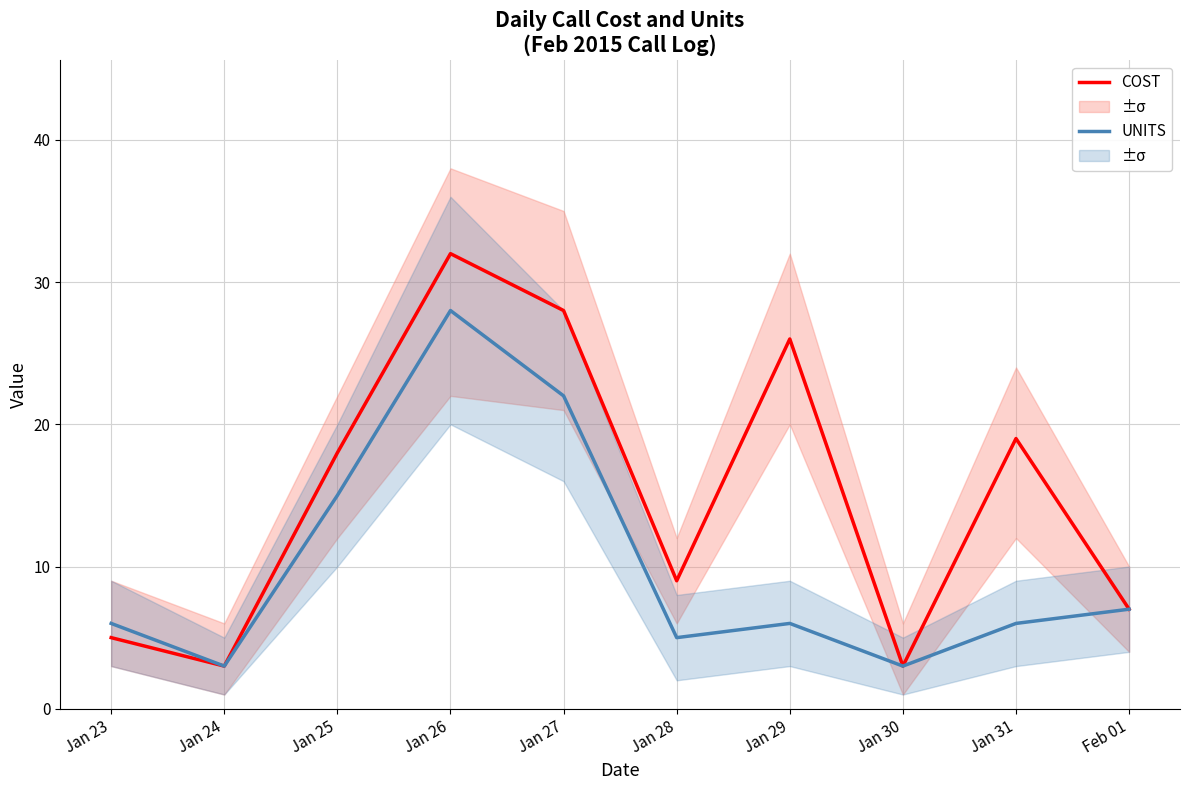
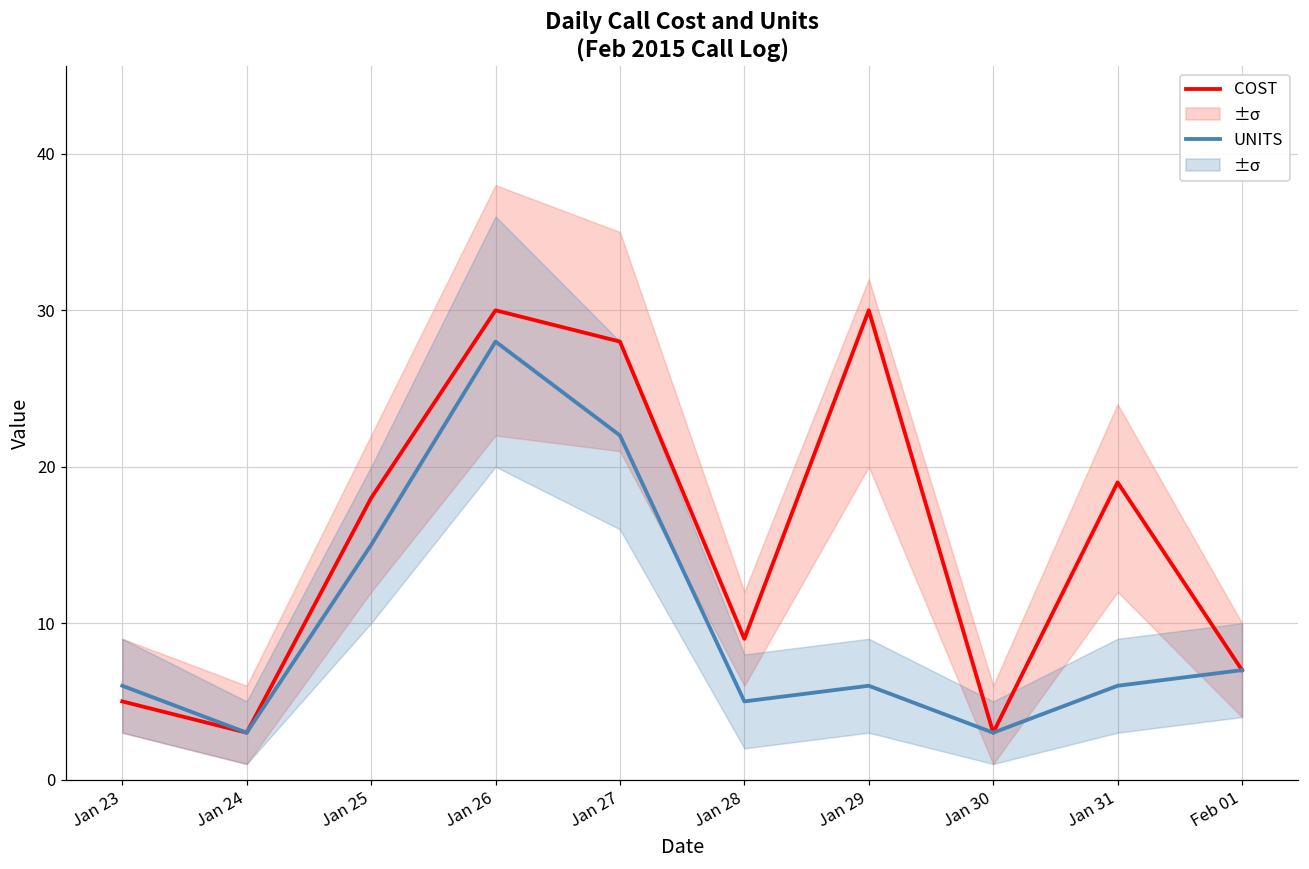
COST, Jan 26: 32 -> 30
COST, Jan 29: 26 -> 30
